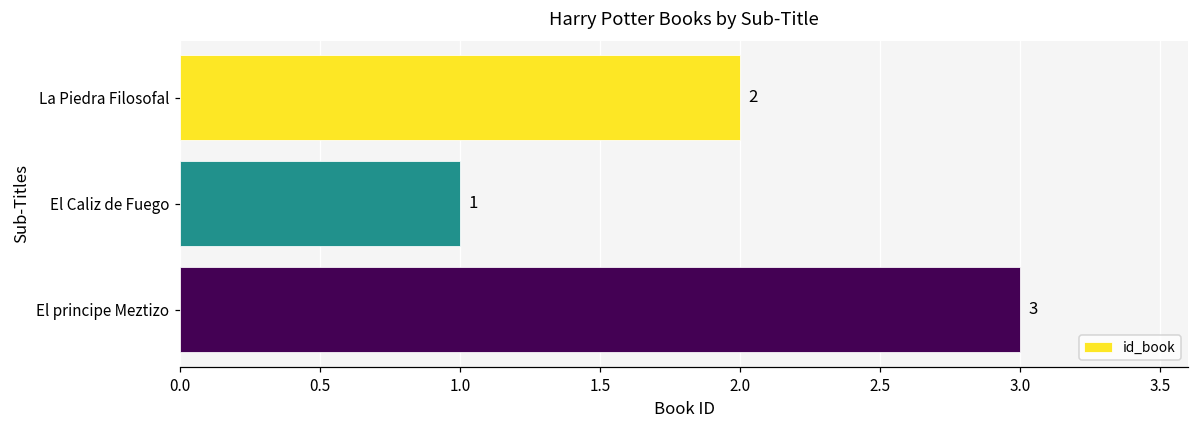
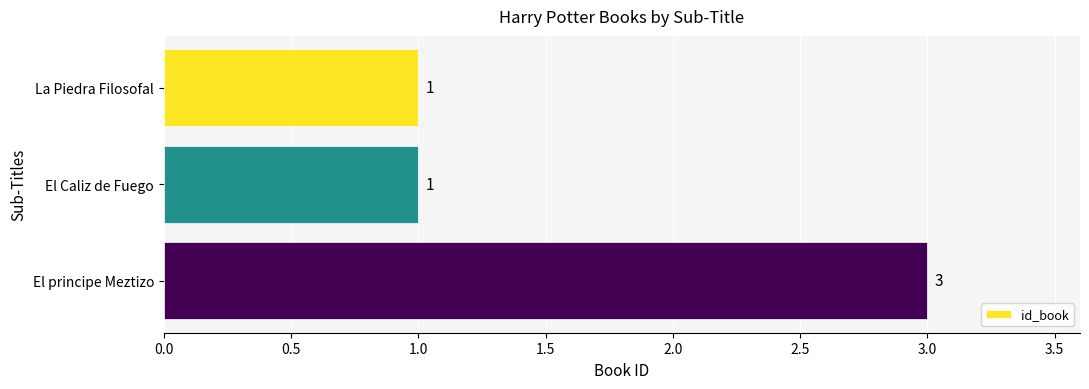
La Piedra Filosofal: 2 -> 1
